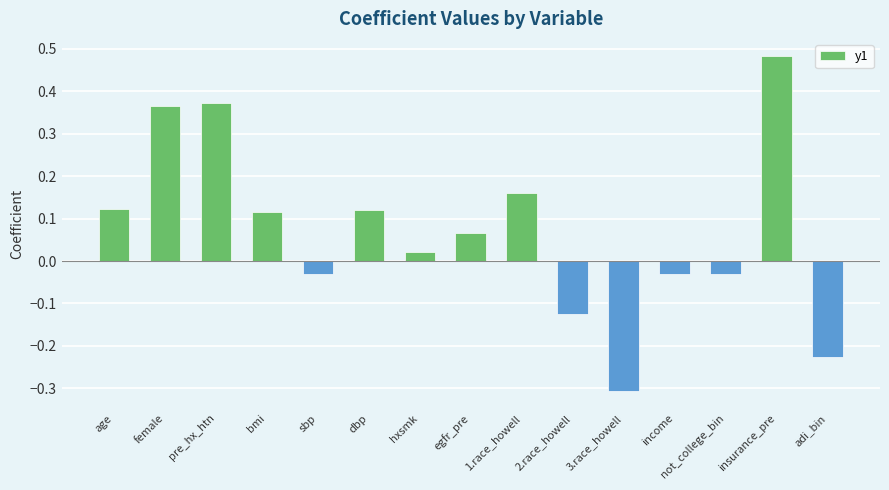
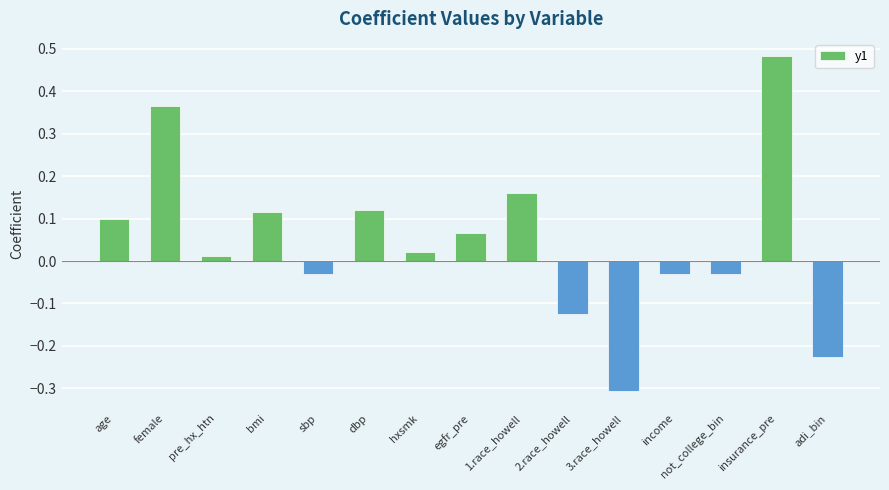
age: 0.12 -> 0.10
pre_hx_htn: 0.37 -> 0.01
